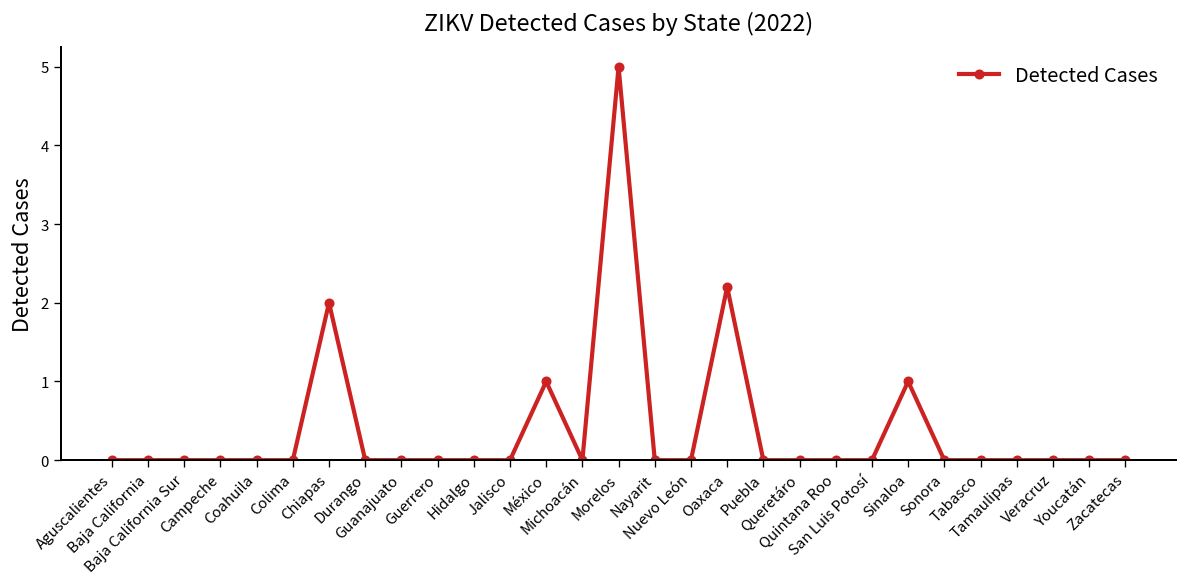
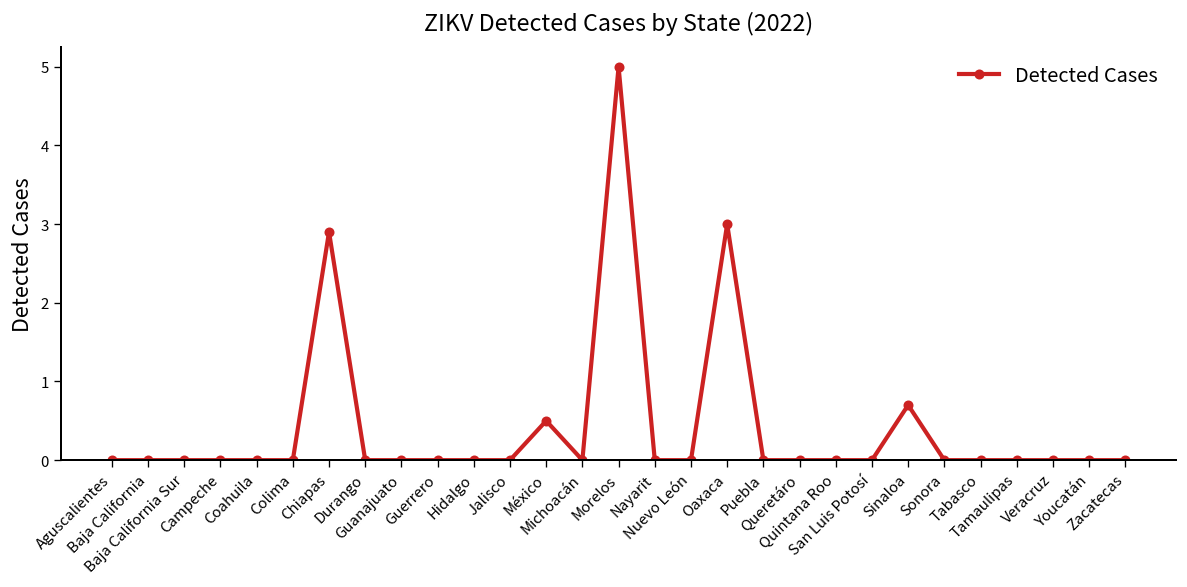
Chiapas: 2.0 -> 2.9
México: 1.0 -> 0.5
Oaxaca: 2.2 -> 3.0
Sinaloa: 1.0 -> 0.7
